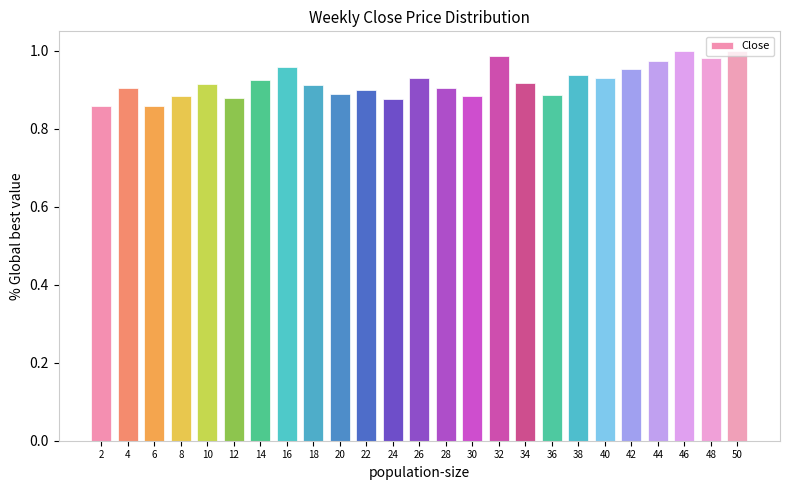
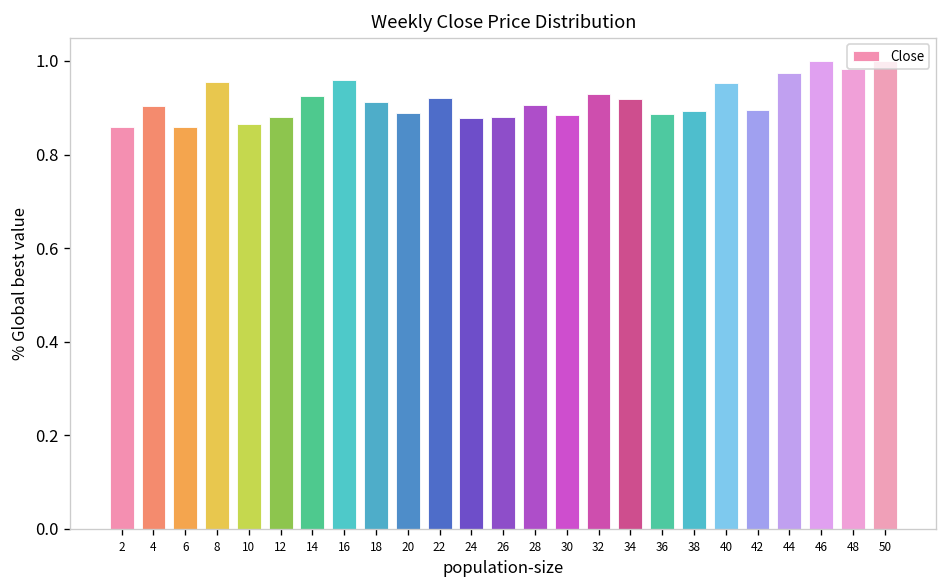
8: 0.88 -> 0.95
10: 0.92 -> 0.87
22: 0.90 -> 0.92
26: 0.93 -> 0.88
32: 0.99 -> 0.93
38: 0.94 -> 0.89
40: 0.93 -> 0.95
42: 0.95 -> 0.89
